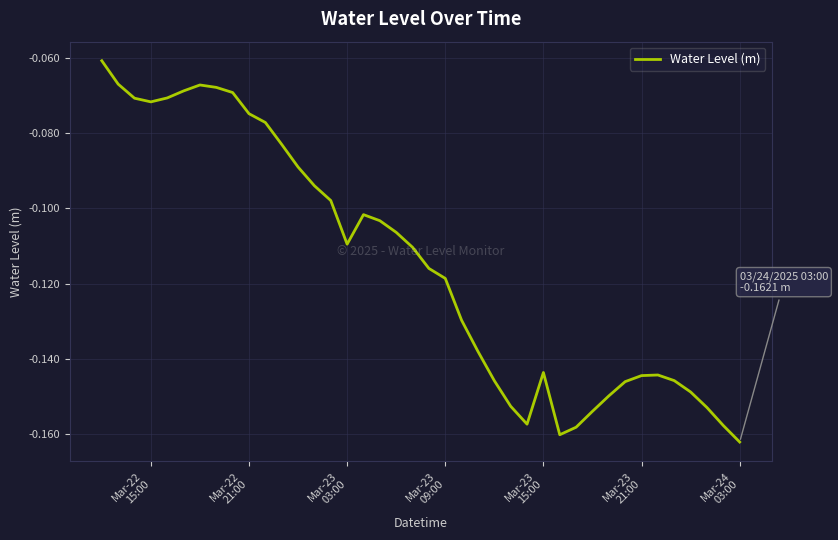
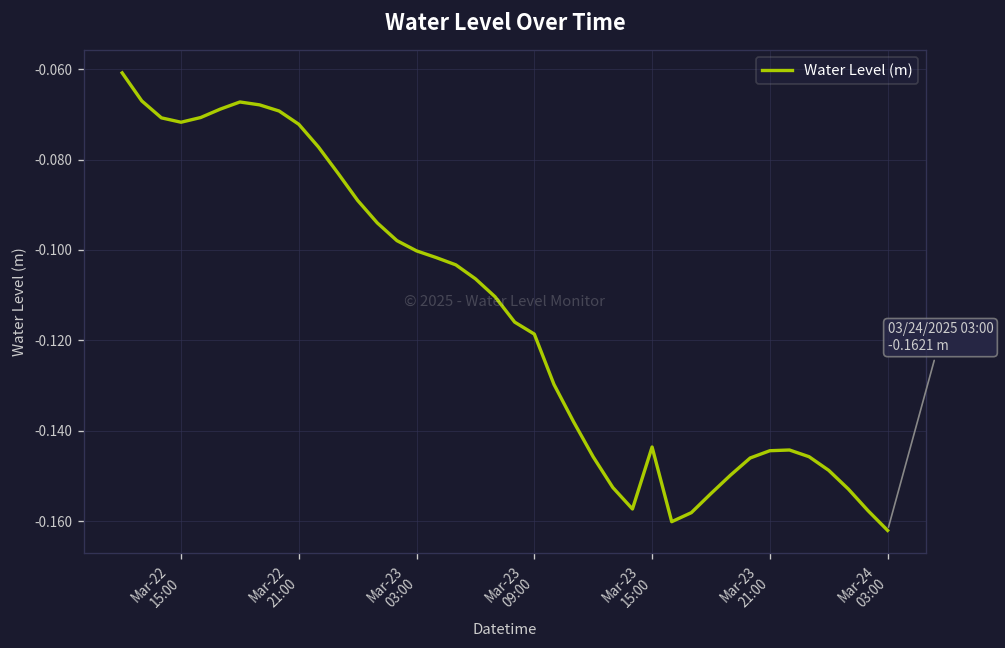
Mar-22 21:00: -0.075 -> -0.072
Mar-23 03:00: -0.110 -> -0.100
